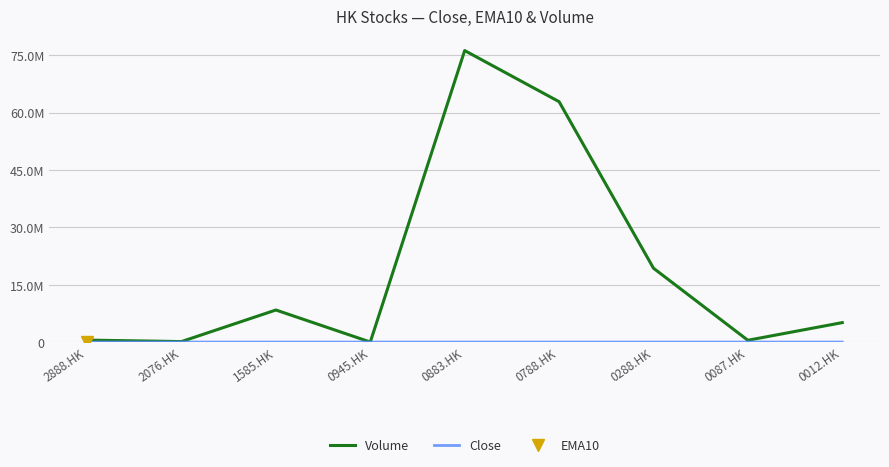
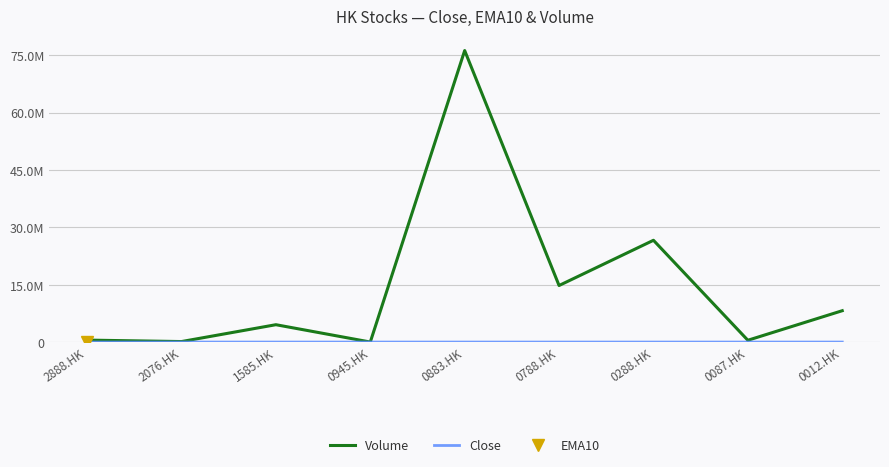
Volume, 1585.HK: 8000000 -> 5000000
Volume, 0788.HK: 63000000 -> 15000000
Volume, 0288.HK: 19000000 -> 27000000
Volume, 0012.HK: 5000000 -> 8000000
